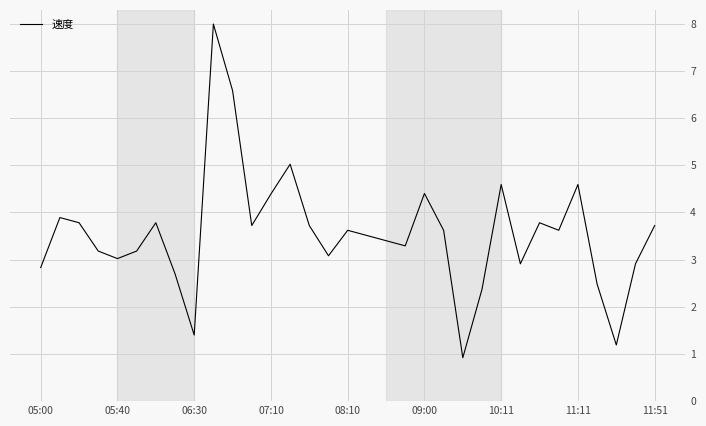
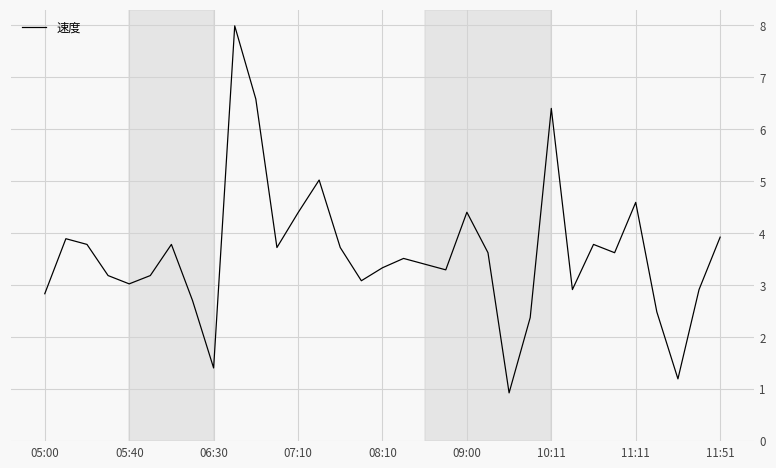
08:10: 3.6 -> 3.3
10:11: 4.6 -> 6.4
11:51: 3.7 -> 3.9
